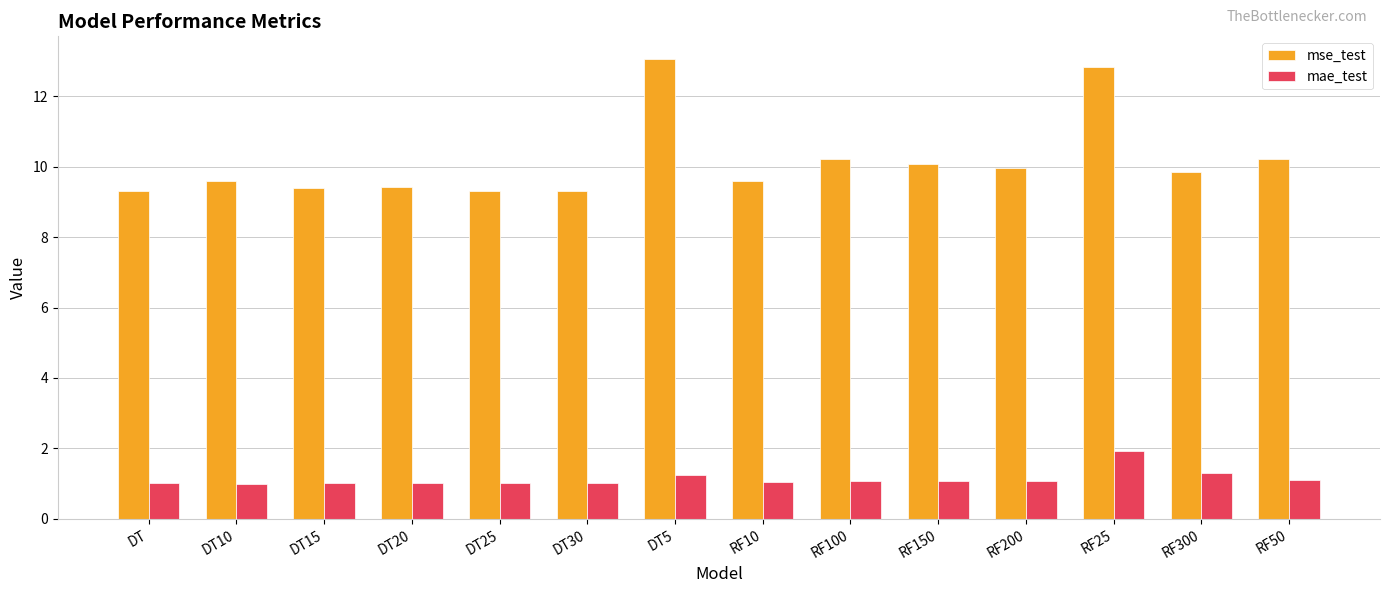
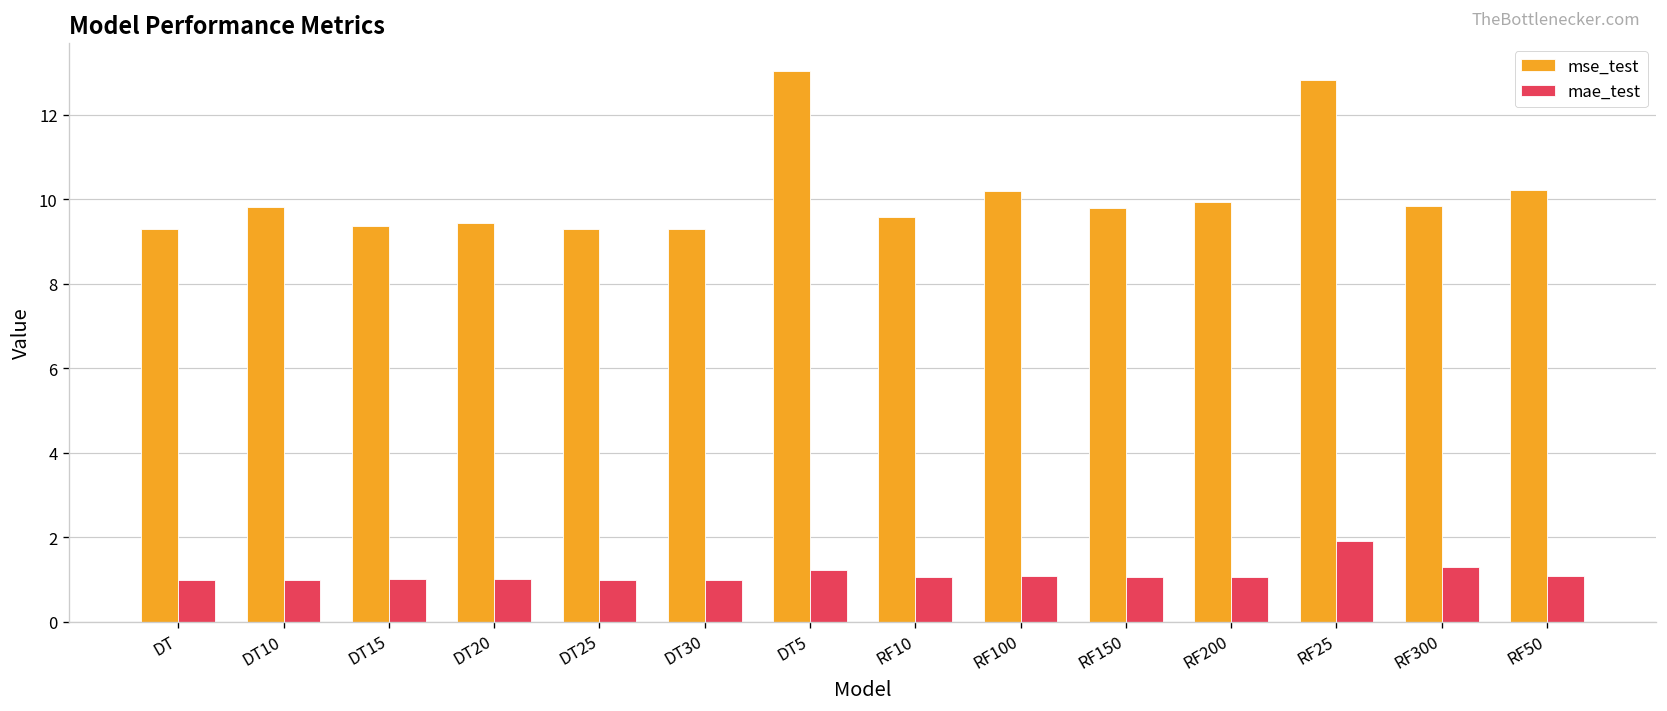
mse_test, DT10: 9.6 -> 9.8
mse_test, RF150: 10.1 -> 9.8
